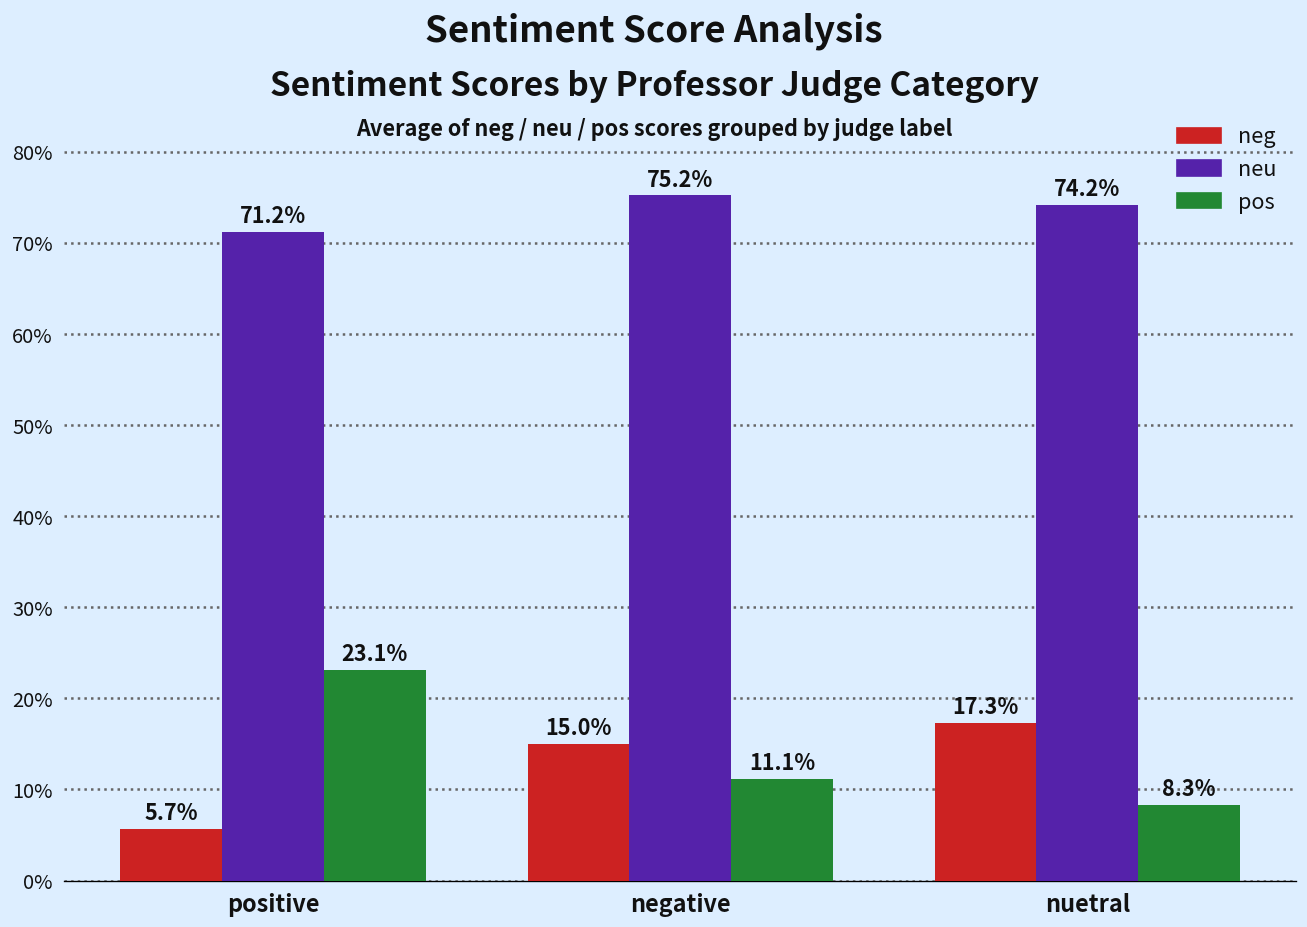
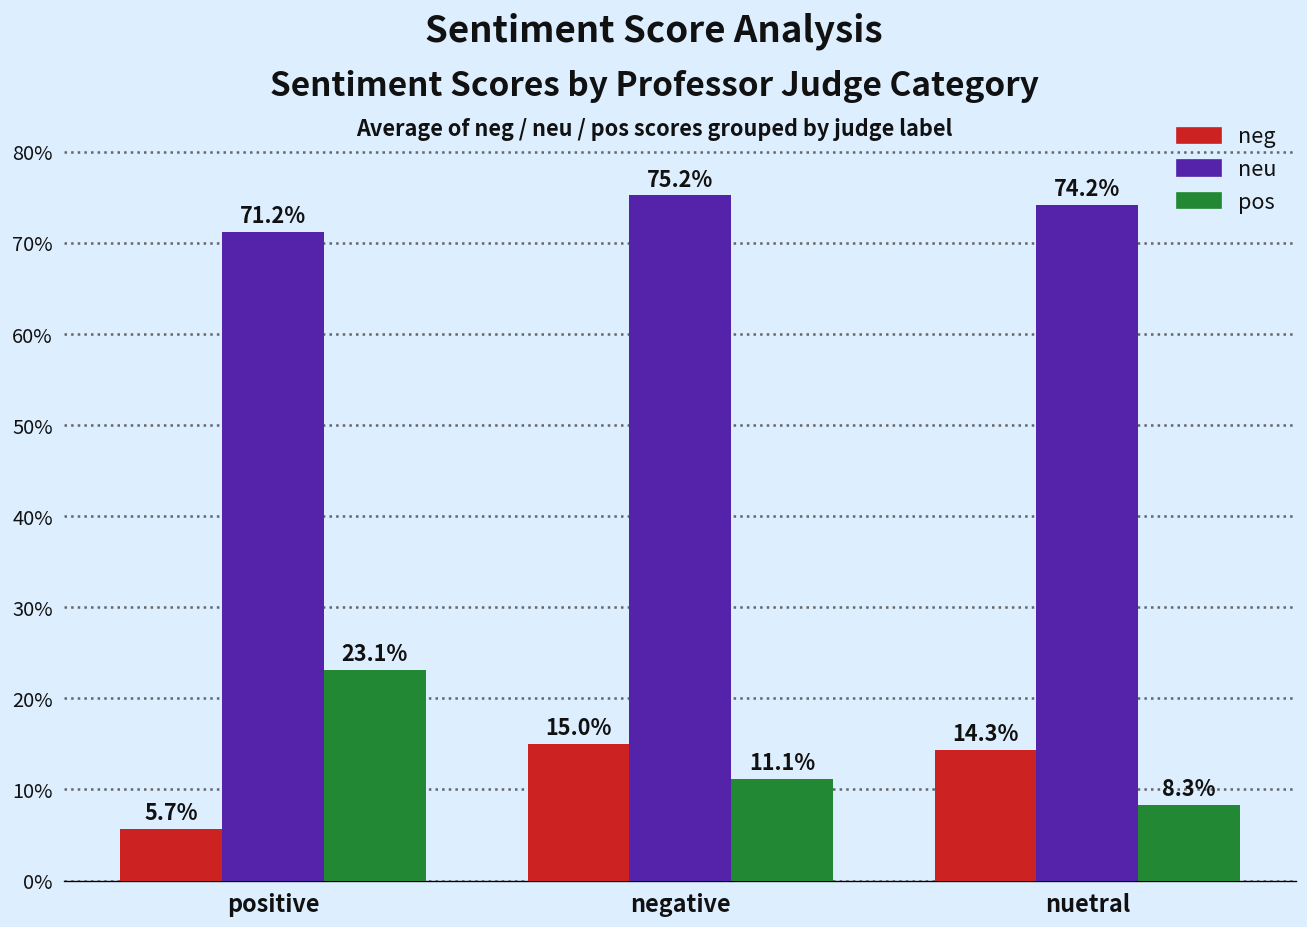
neg, nuetral: 17.3% -> 14.3%
